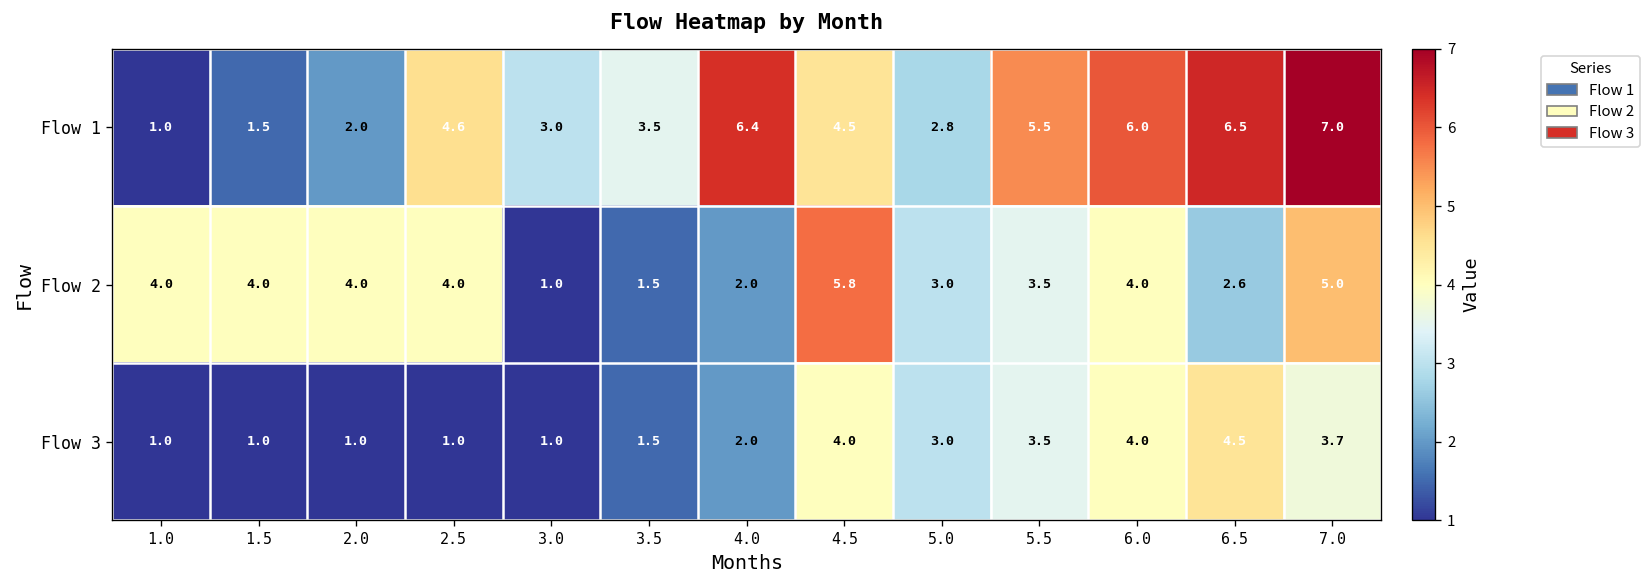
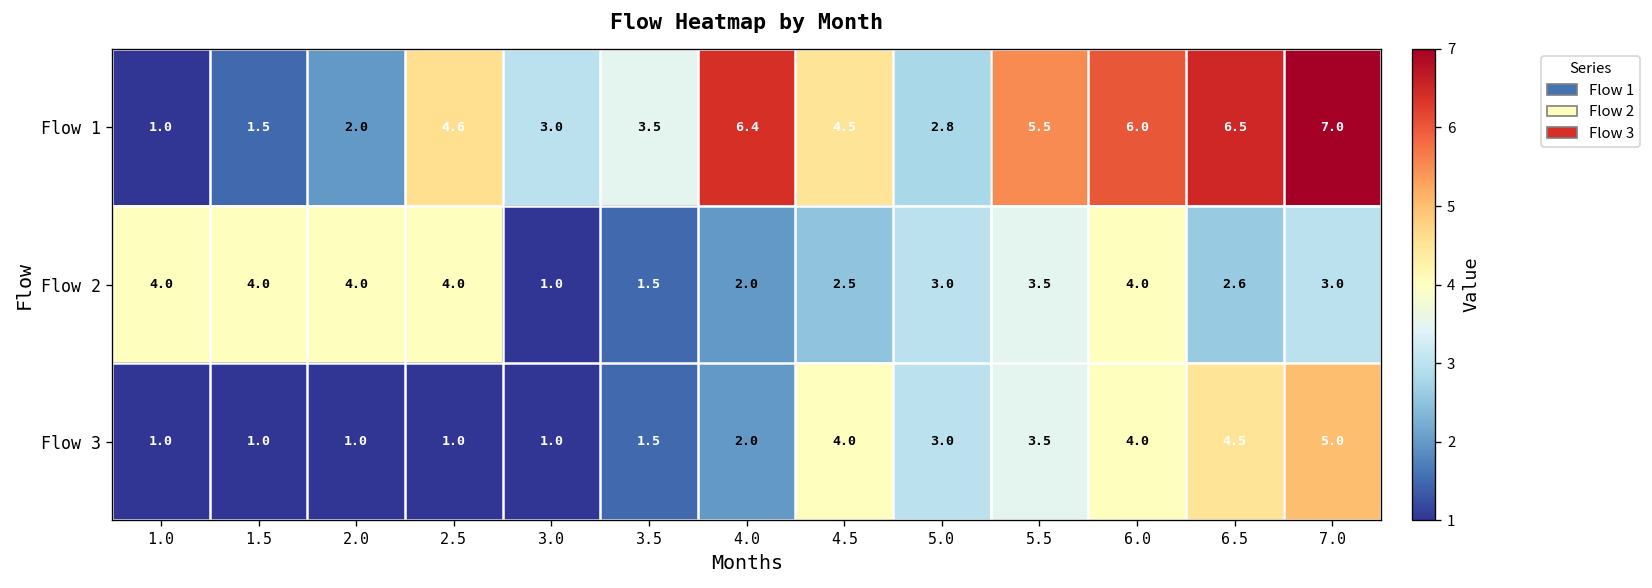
Flow 2, 4.5: 5.8 -> 2.5
Flow 2, 7.0: 5.0 -> 3.0
Flow 3, 7.0: 3.7 -> 5.0
